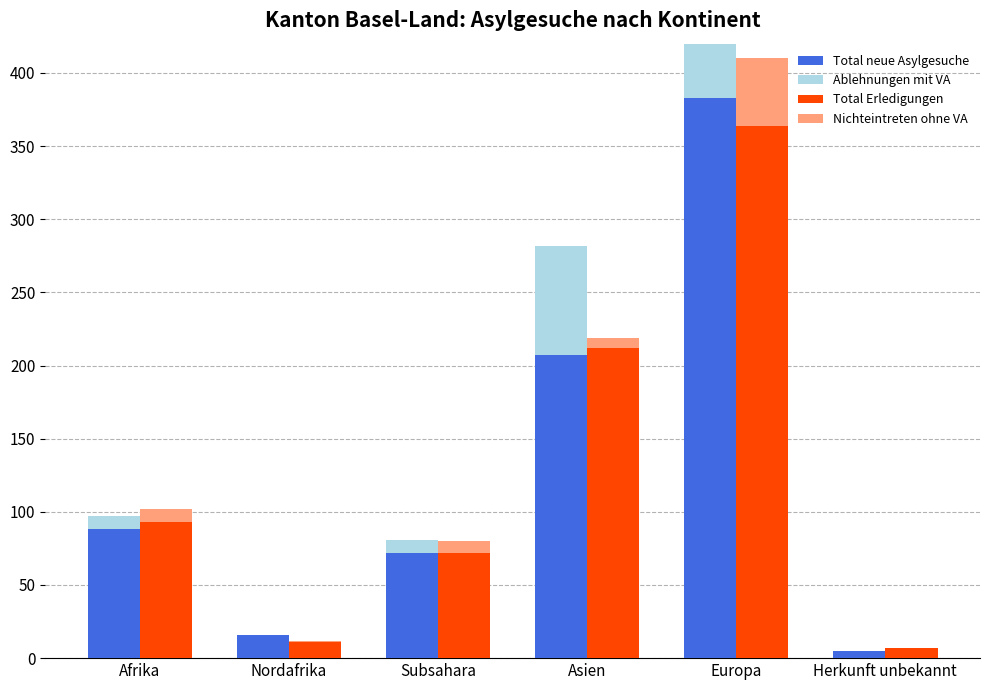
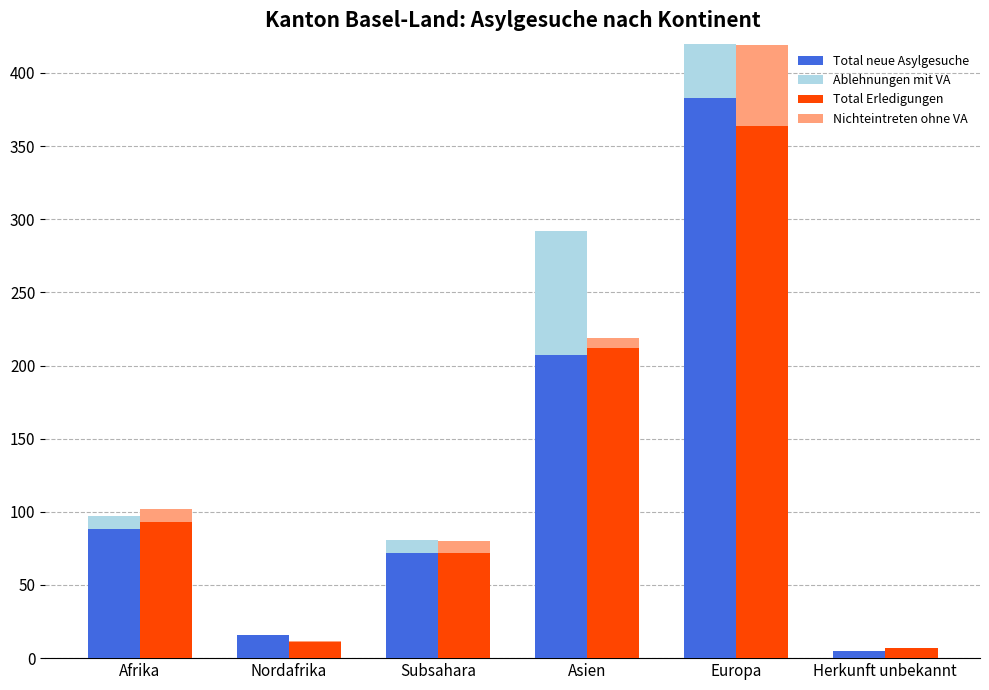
Ablehnungen mit VA, Asien: 75 -> 85
Nichteintreten ohne VA, Europa: 46 -> 55
